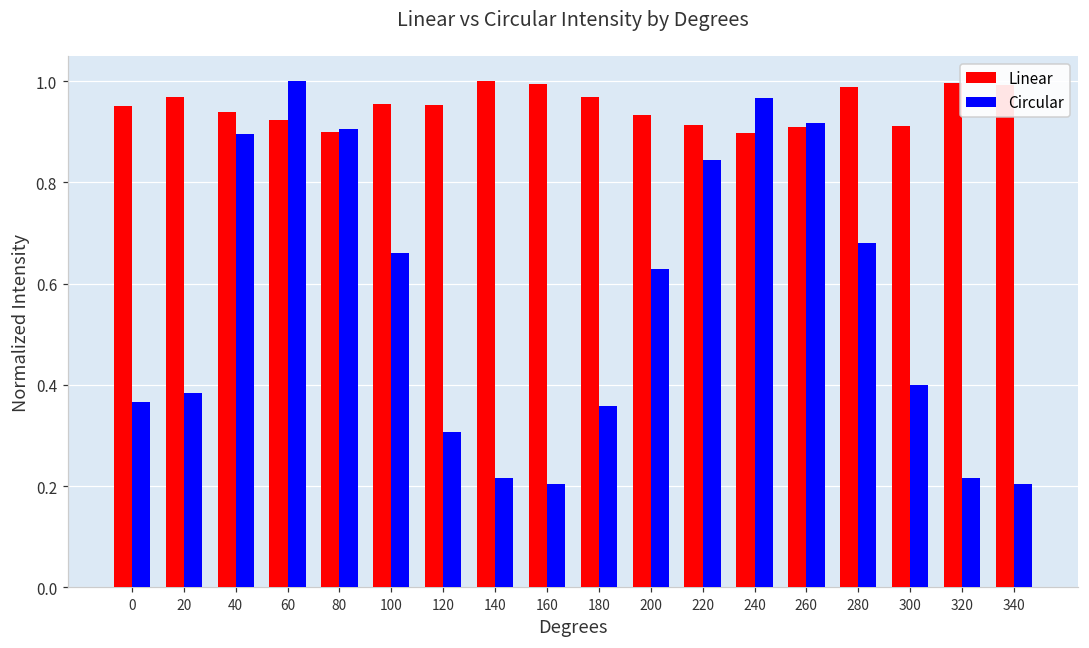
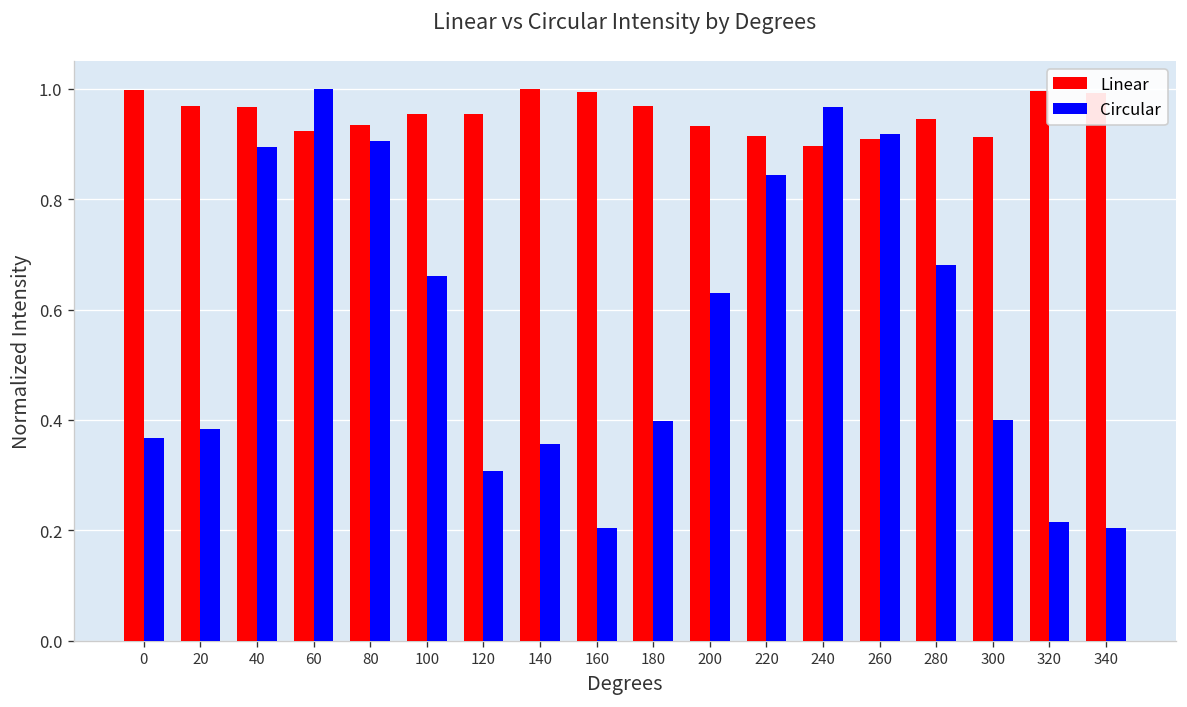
Linear, 0: 0.95 -> 1.00
Linear, 40: 0.94 -> 0.97
Linear, 80: 0.90 -> 0.93
Circular, 140: 0.22 -> 0.36
Circular, 180: 0.36 -> 0.40
Linear, 280: 0.99 -> 0.94
